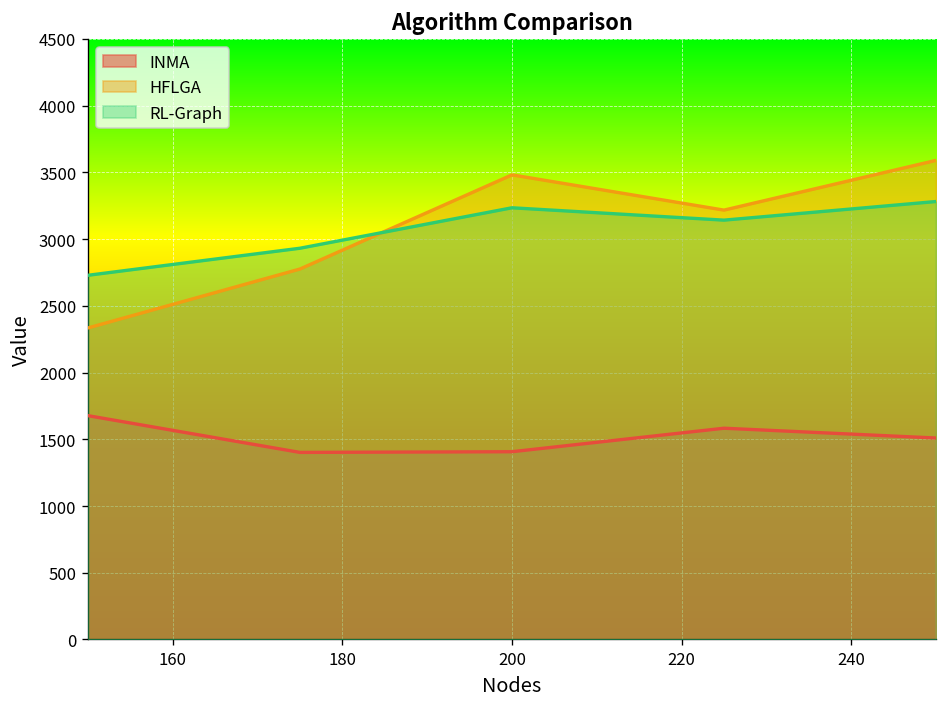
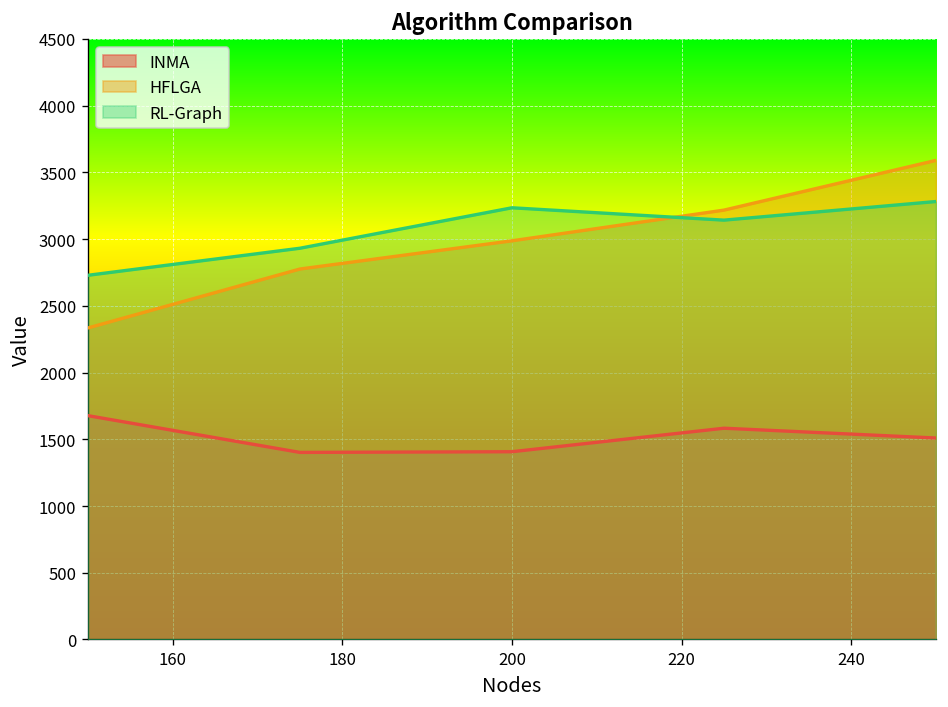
HFLGA, 200: 3480 -> 2990
